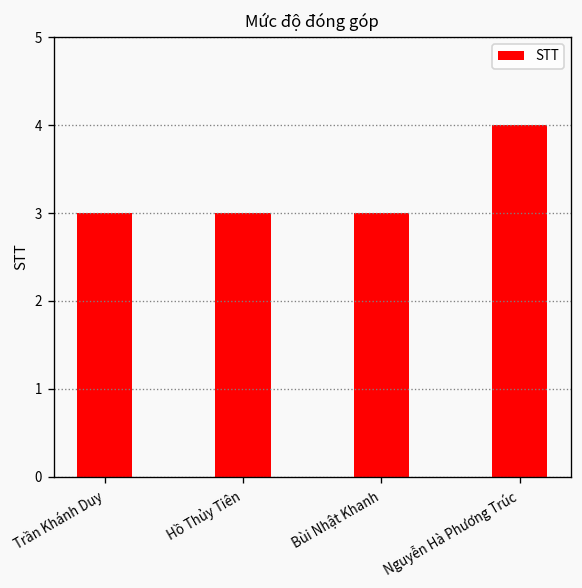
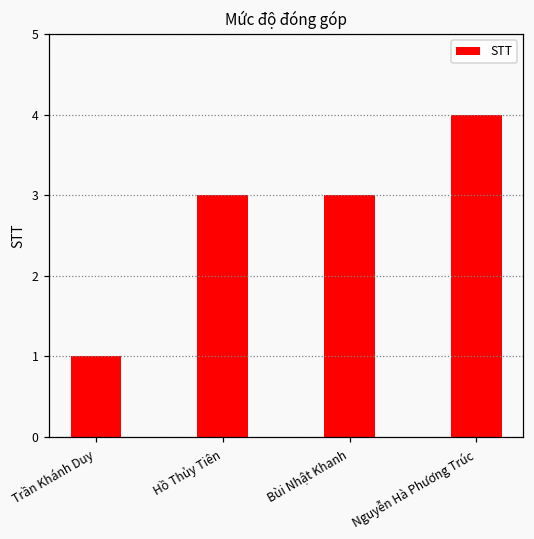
Trần Khánh Duy: 3 -> 1
